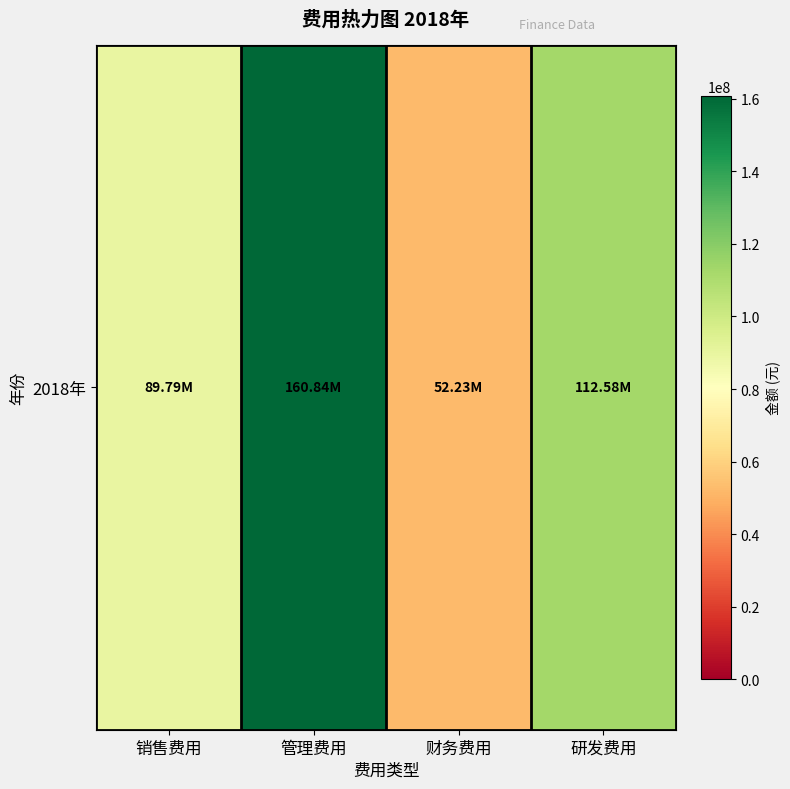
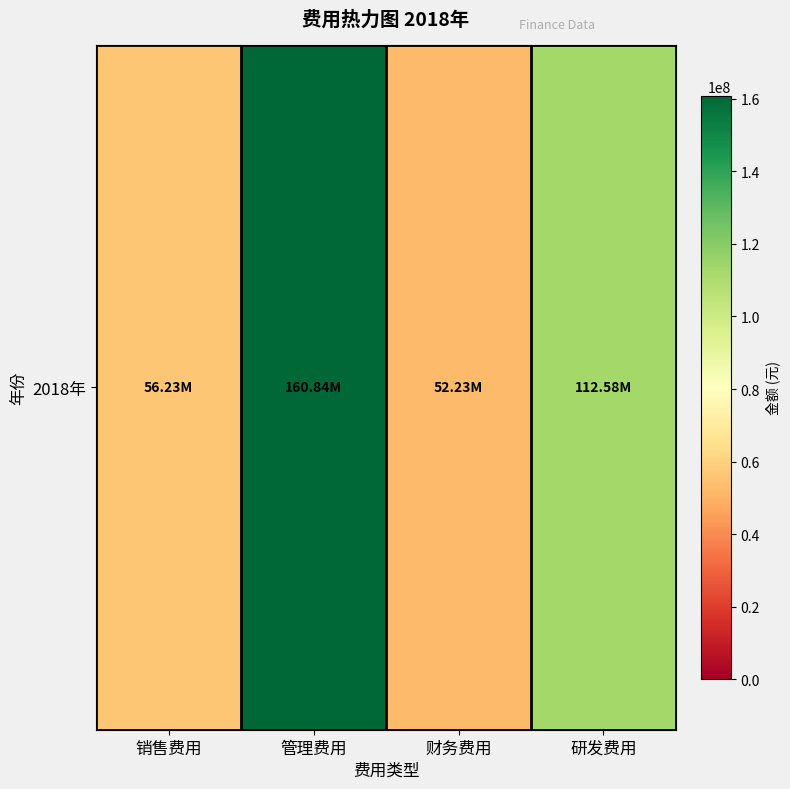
2018年, 销售费用: 89.79M -> 56.23M
